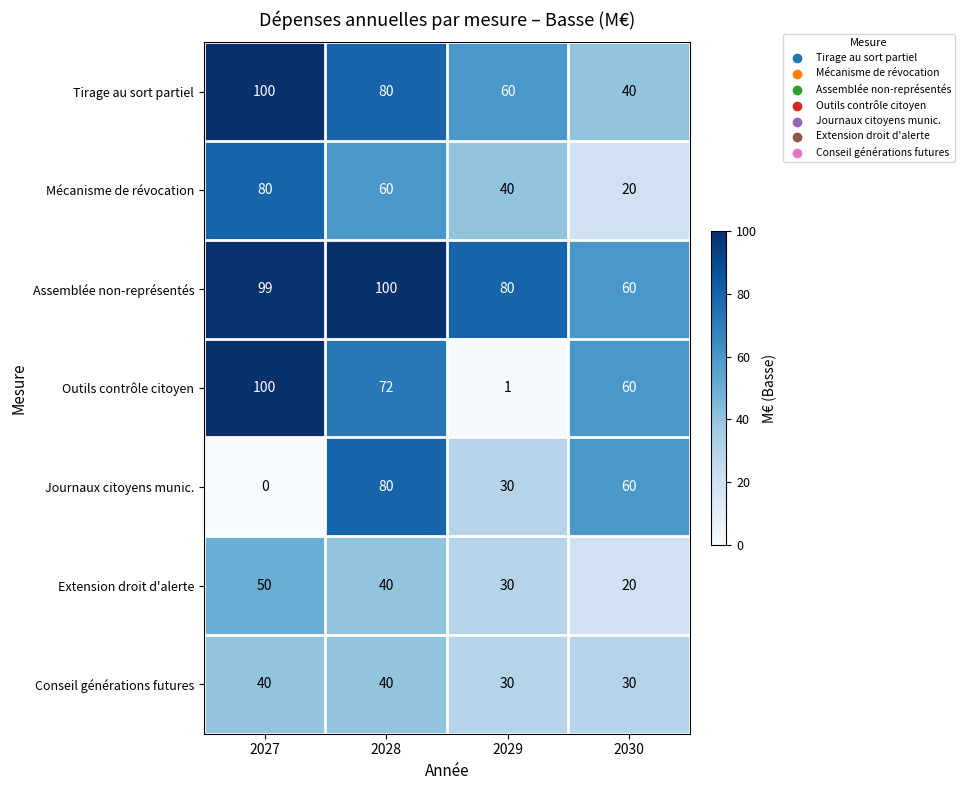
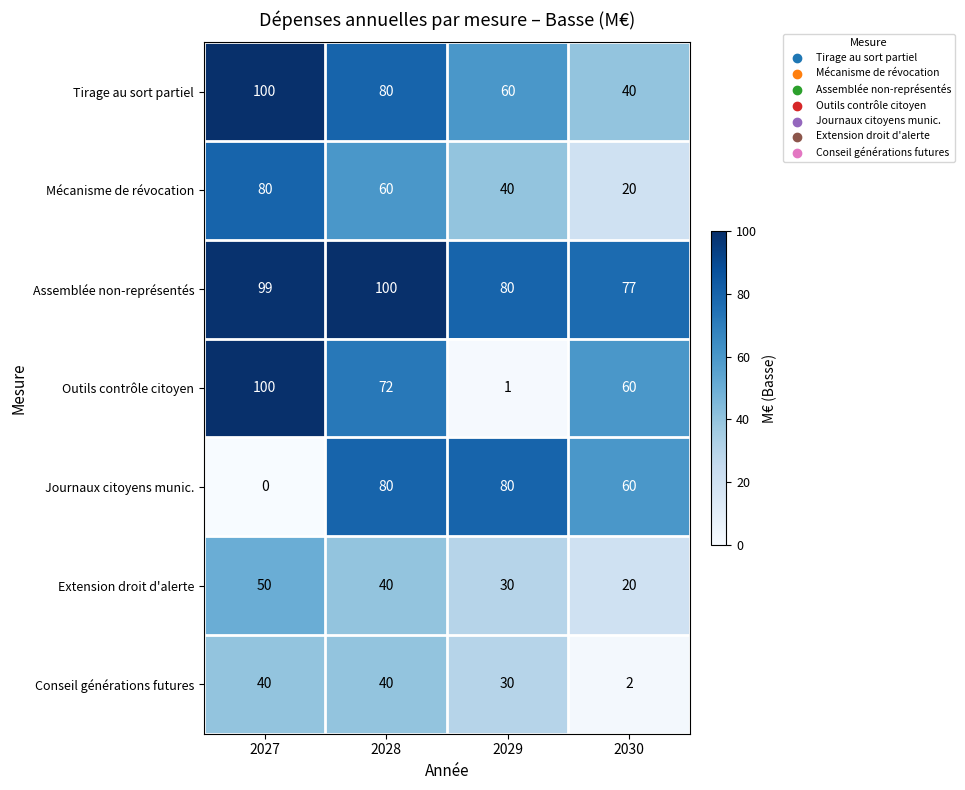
Assemblée non-représentés, 2030: 60 -> 77
Journaux citoyens munic., 2029: 30 -> 80
Conseil générations futures, 2030: 30 -> 2
